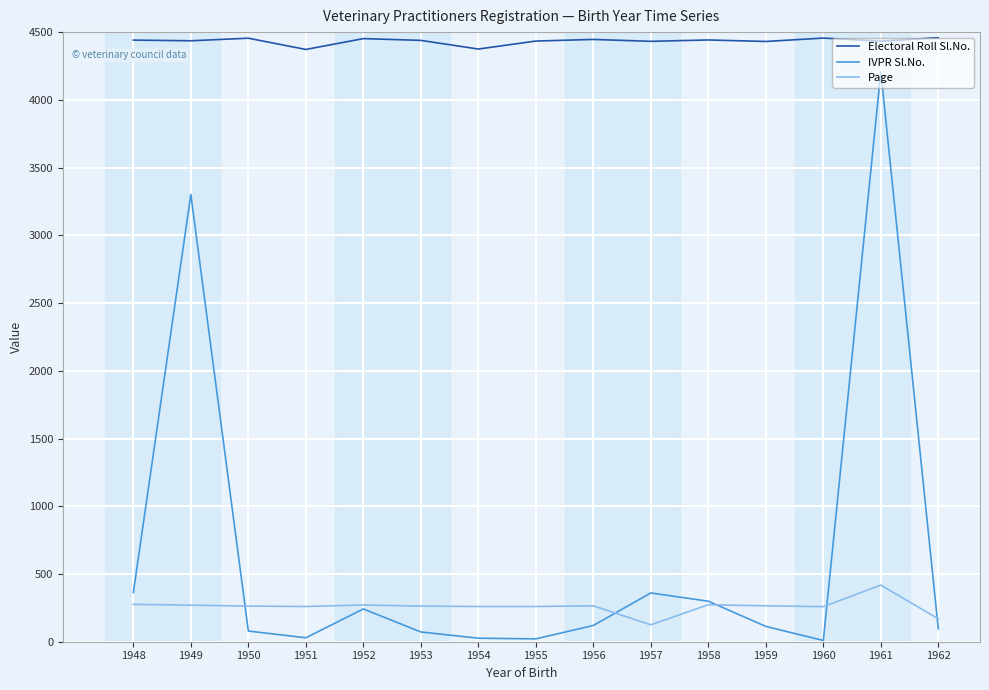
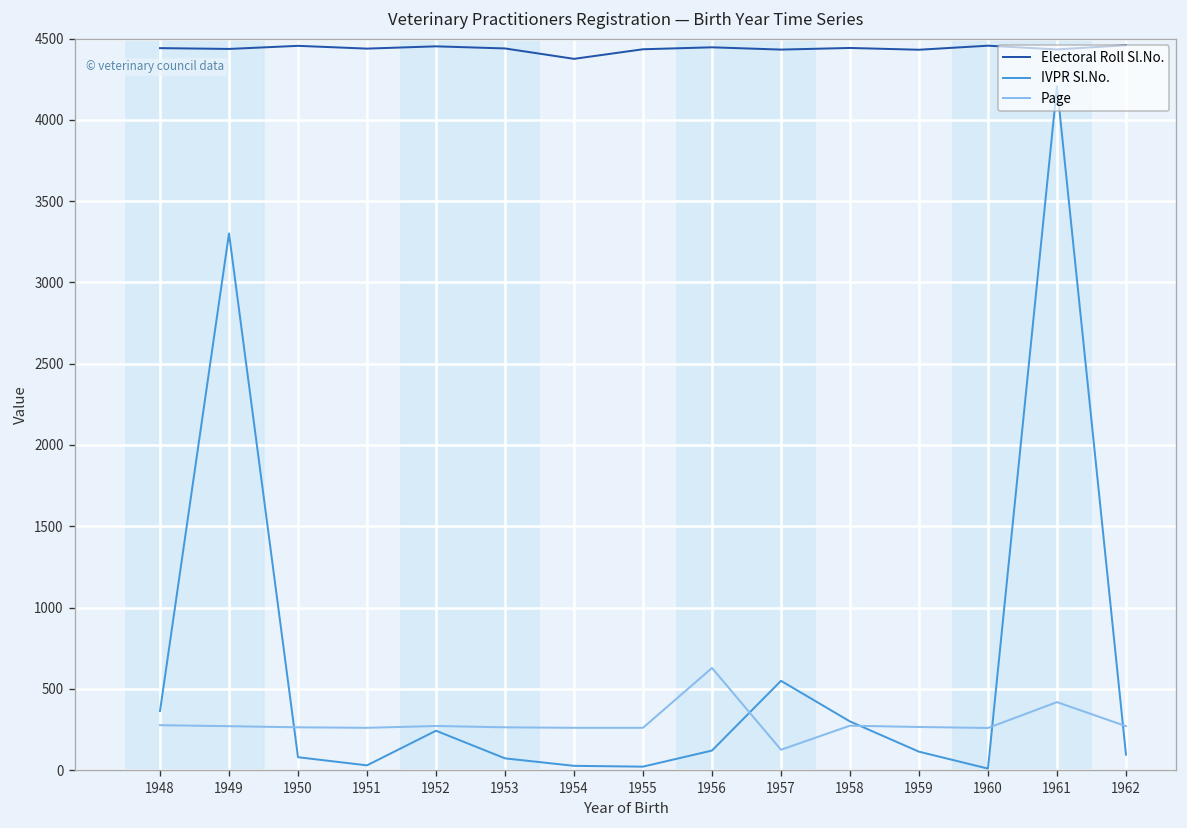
Electoral Roll Sl.No., 1951: 4370 -> 4440
Page, 1956: 270 -> 630
IVPR Sl.No., 1957: 360 -> 550
Page, 1962: 170 -> 270
